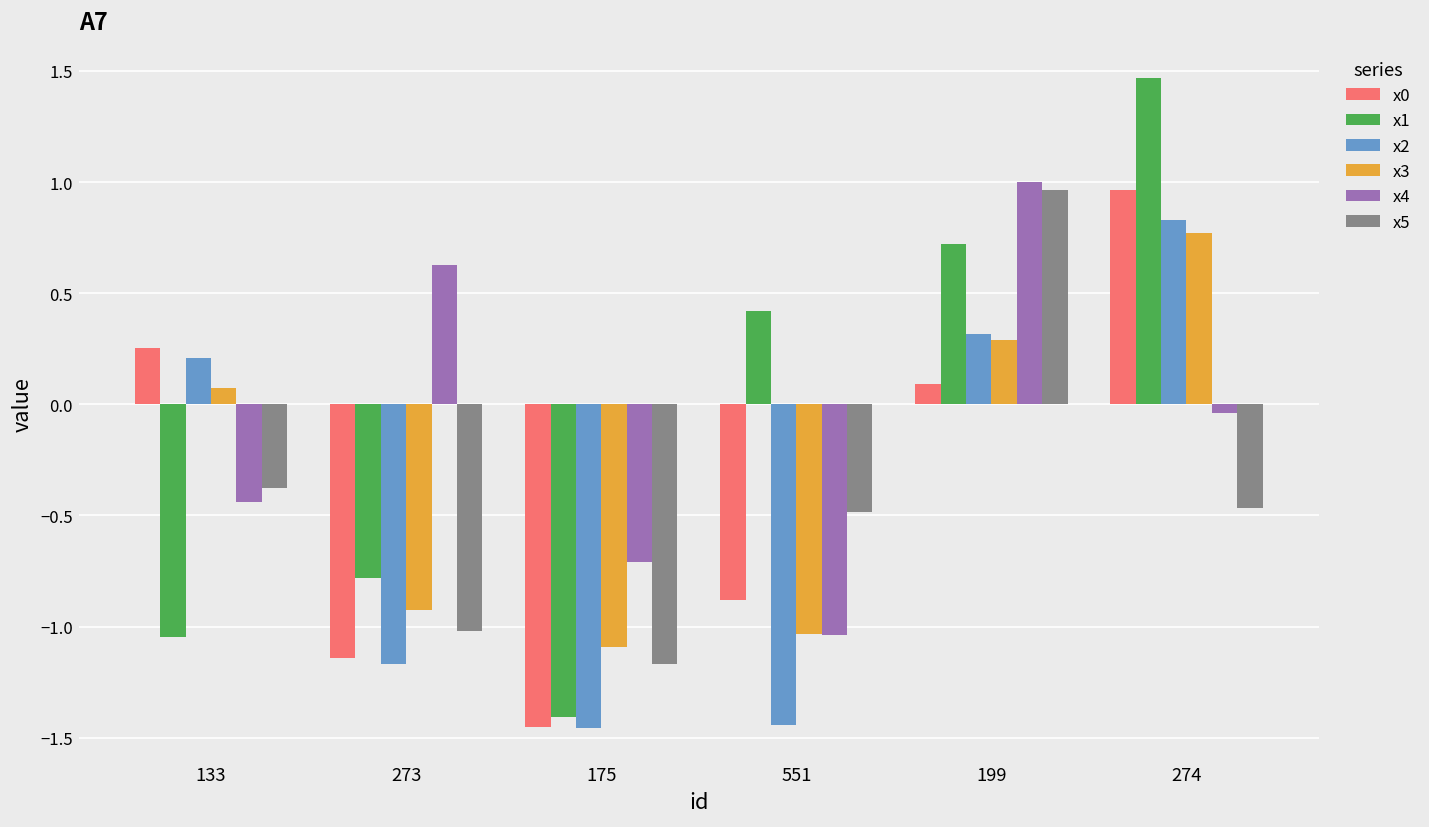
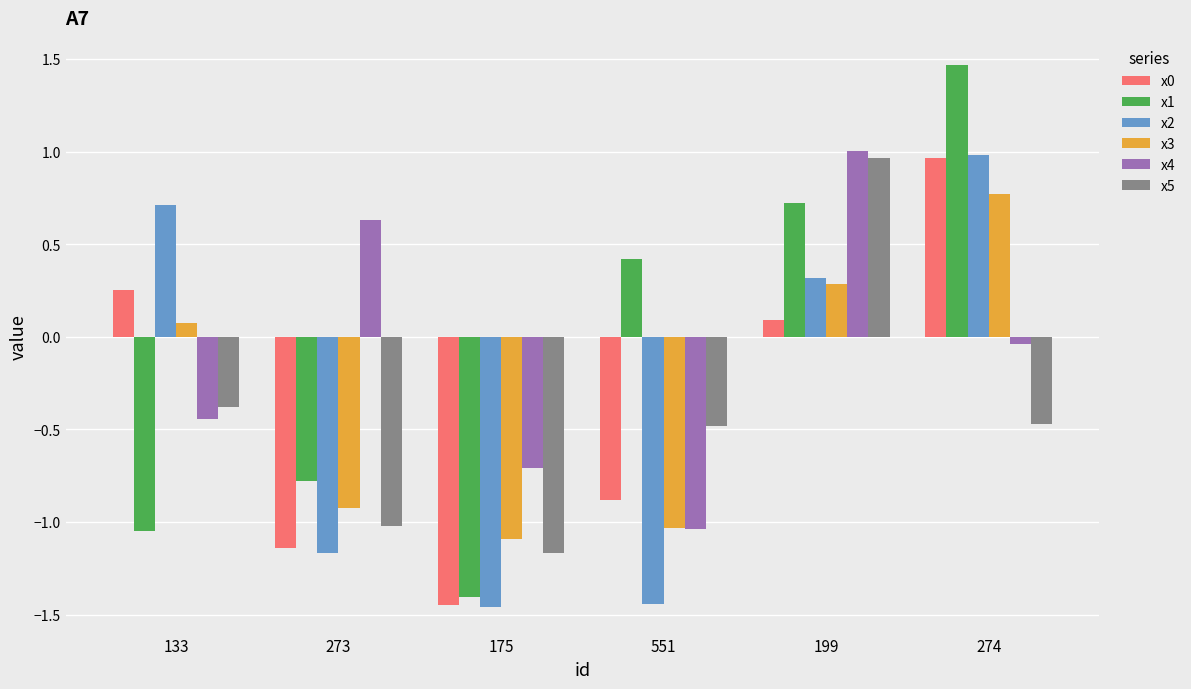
x2, 133: 0.21 -> 0.71
x2, 274: 0.83 -> 0.98
